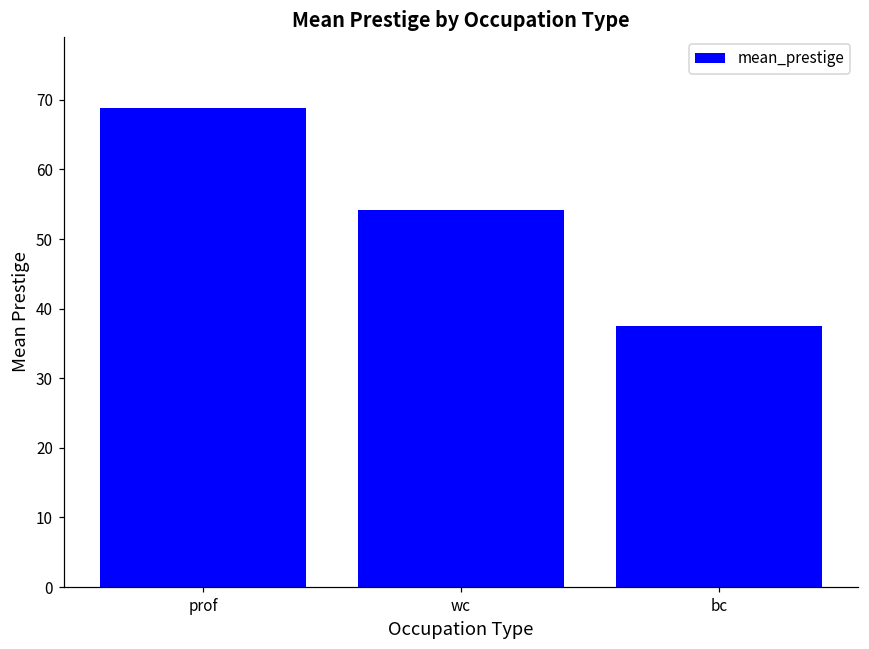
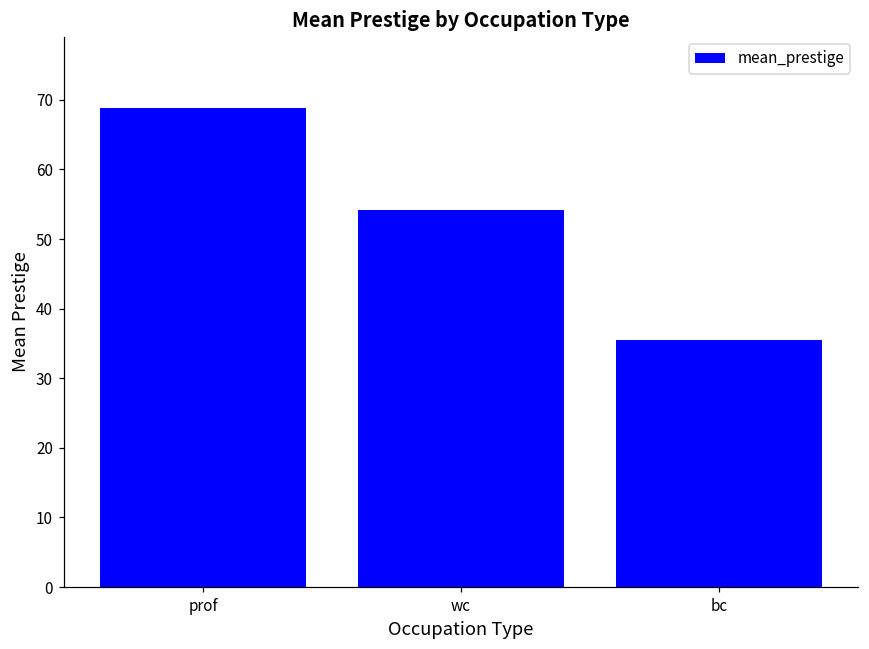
bc: 38 -> 36
